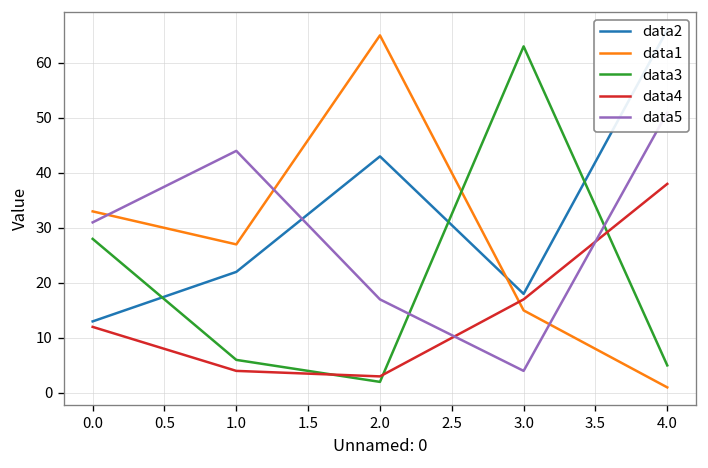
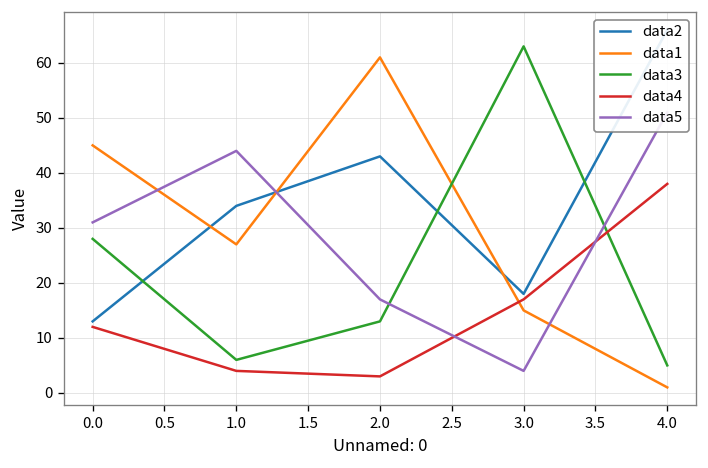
data1, 0.0: 33 -> 45
data2, 1.0: 22 -> 34
data1, 2.0: 65 -> 61
data3, 2.0: 2 -> 13
